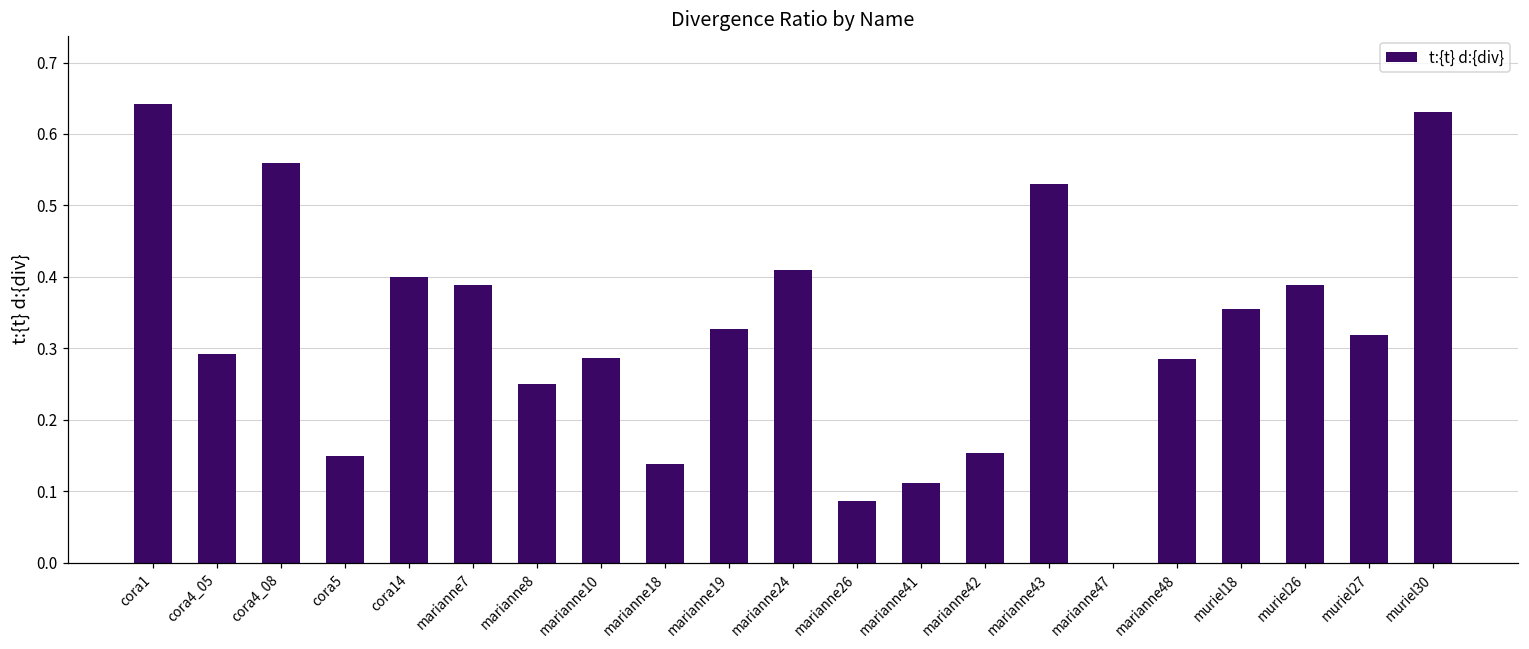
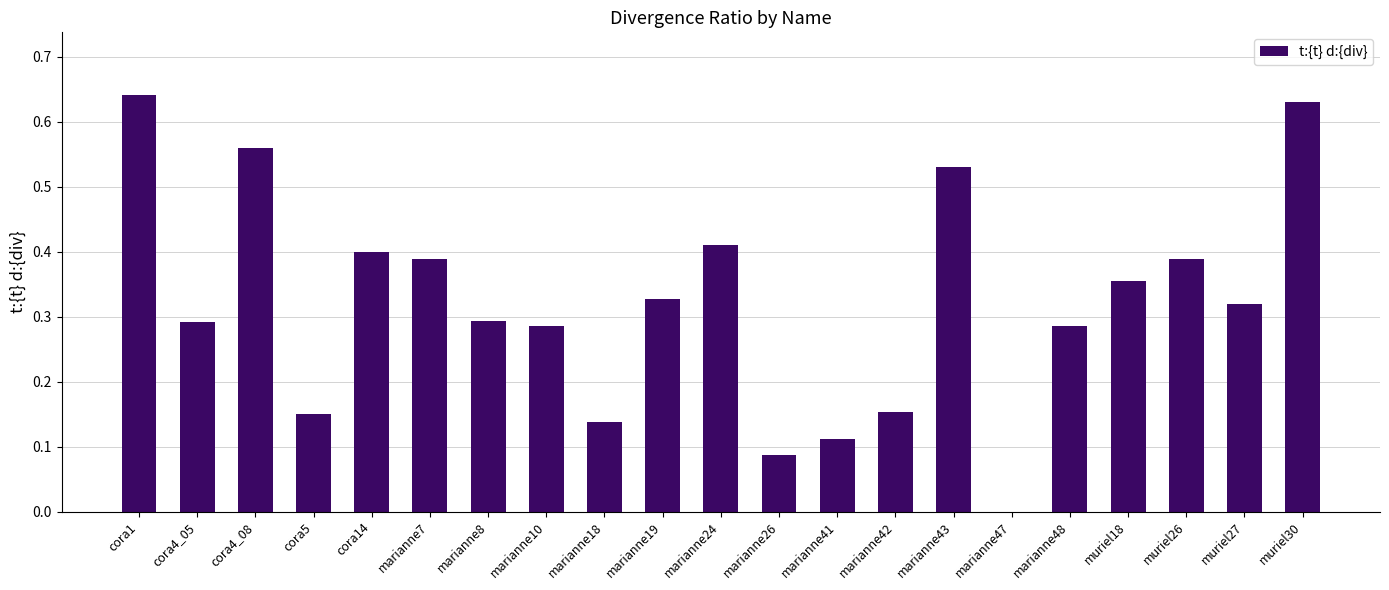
marianne8: 0.25 -> 0.29
